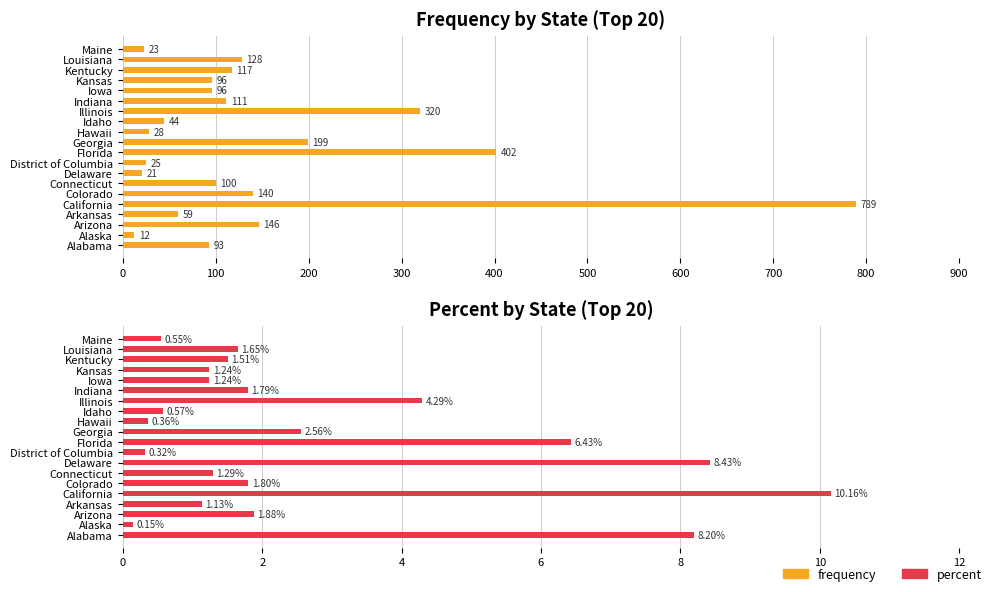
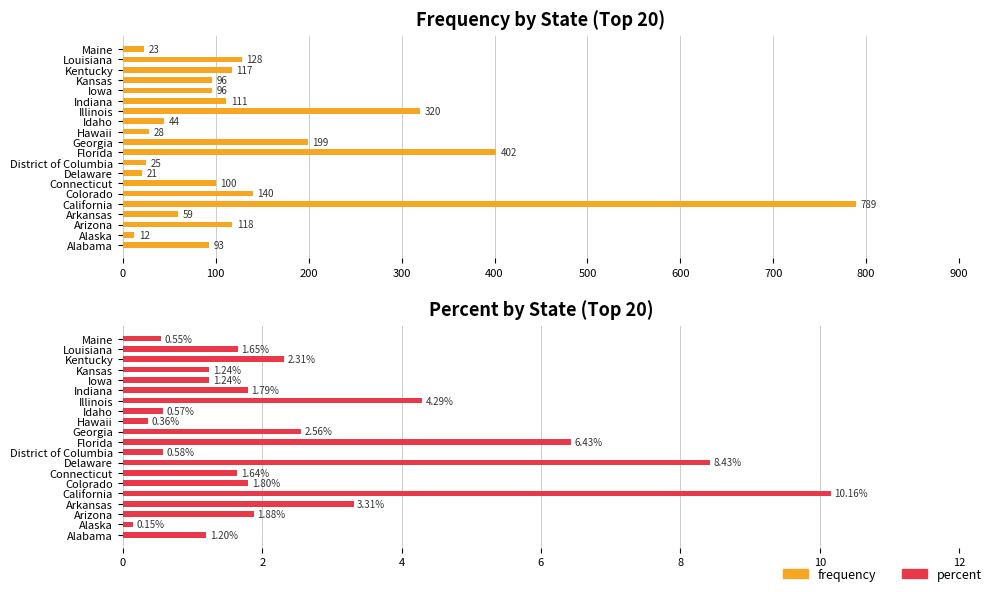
Frequency by State (Top 20), Arizona: 146 -> 118
Percent by State (Top 20), Kentucky: 1.51% -> 2.31%
Percent by State (Top 20), District of Columbia: 0.32% -> 0.58%
Percent by State (Top 20), Connecticut: 1.29% -> 1.64%
Percent by State (Top 20), Arkansas: 1.13% -> 3.31%
Percent by State (Top 20), Alabama: 8.20% -> 1.20%
